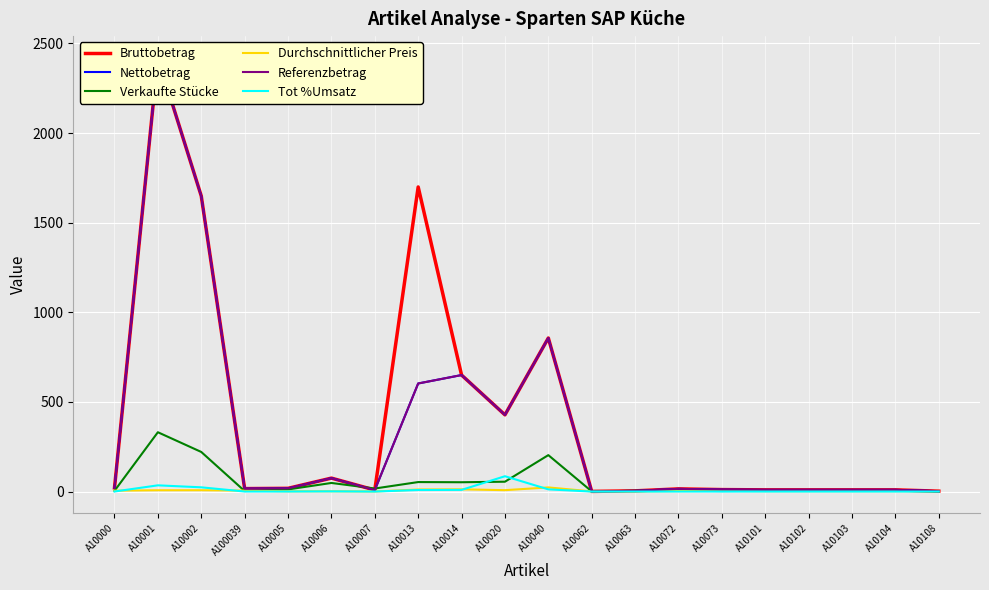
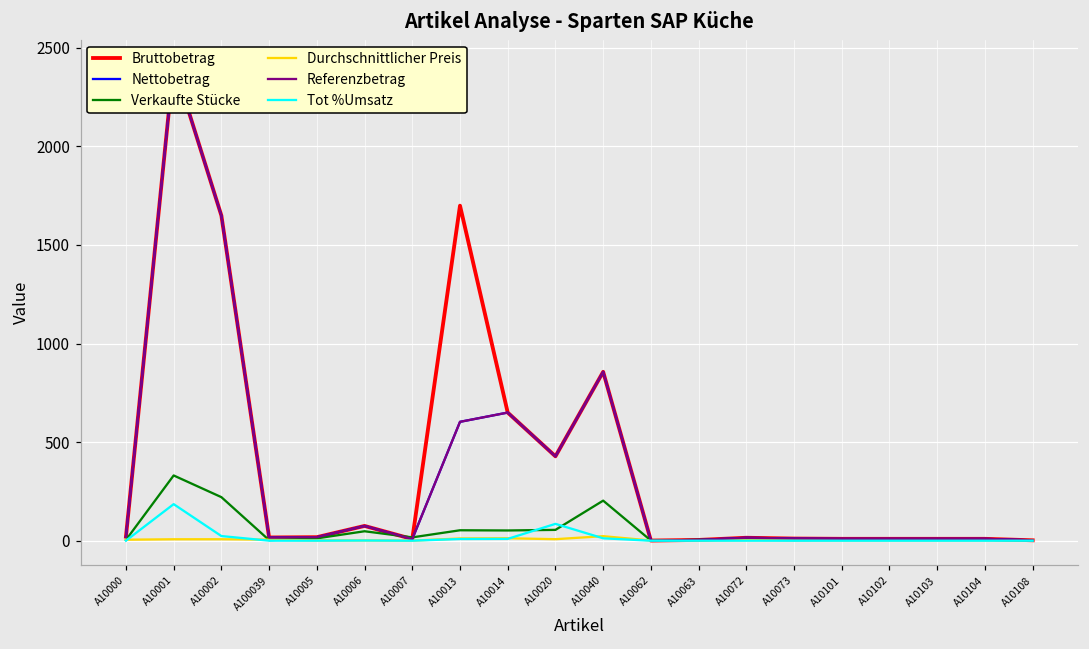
Tot %Umsatz, A10001: 30 -> 190
